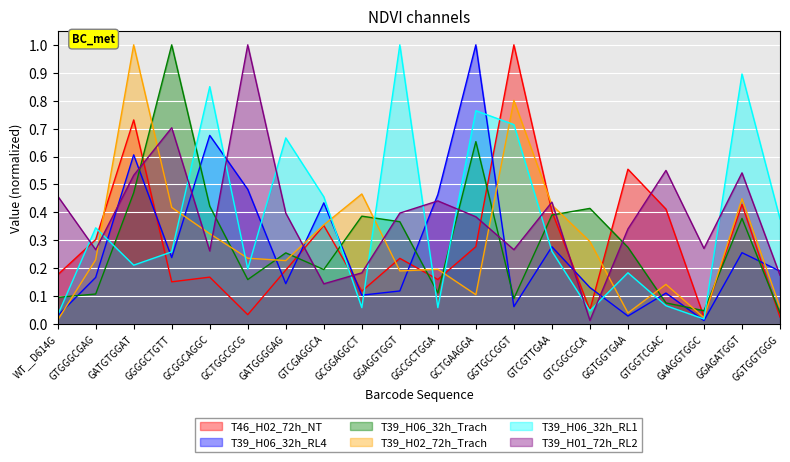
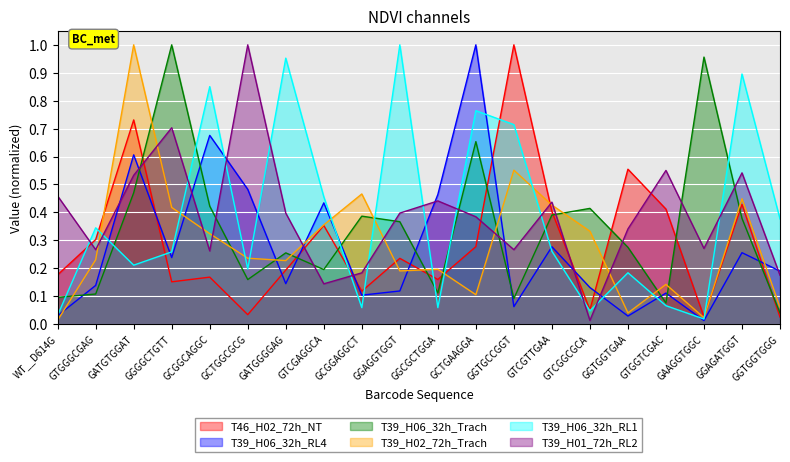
T39_H06_32h_RL4, GTGGGCGAG: 0.17 -> 0.14
T39_H06_32h_RL1, GATGGGGAG: 0.67 -> 0.95
T39_H02_72h_Trach, GGTGCCGGT: 0.80 -> 0.55
T39_H02_72h_Trach, GTCGGCGCA: 0.30 -> 0.33
T39_H06_32h_Trach, GAAGGTGGC: 0.05 -> 0.96
